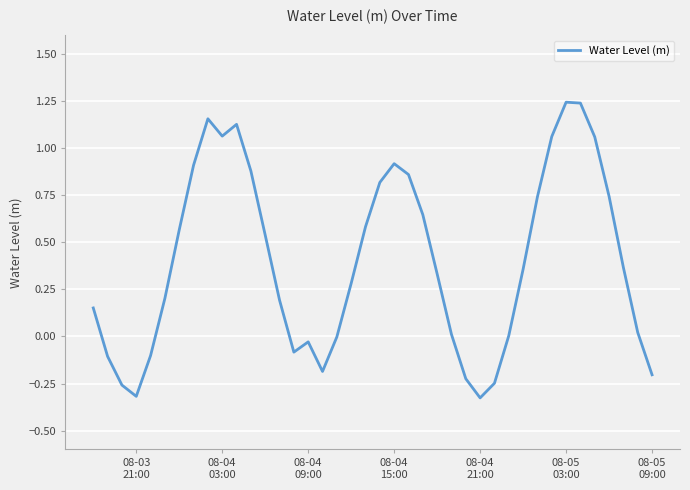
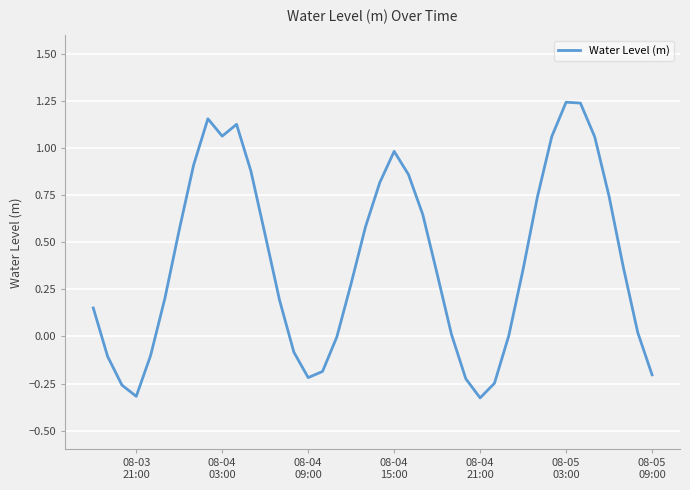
08-04 09:00: -0.03 -> -0.22
08-04 15:00: 0.92 -> 0.98
